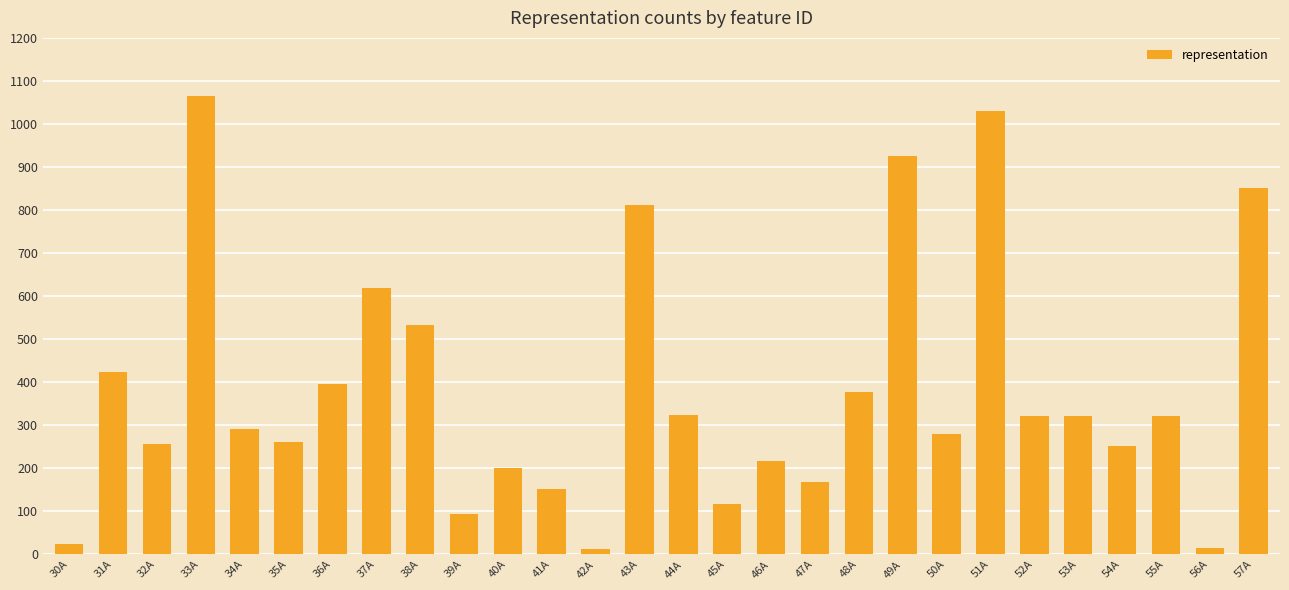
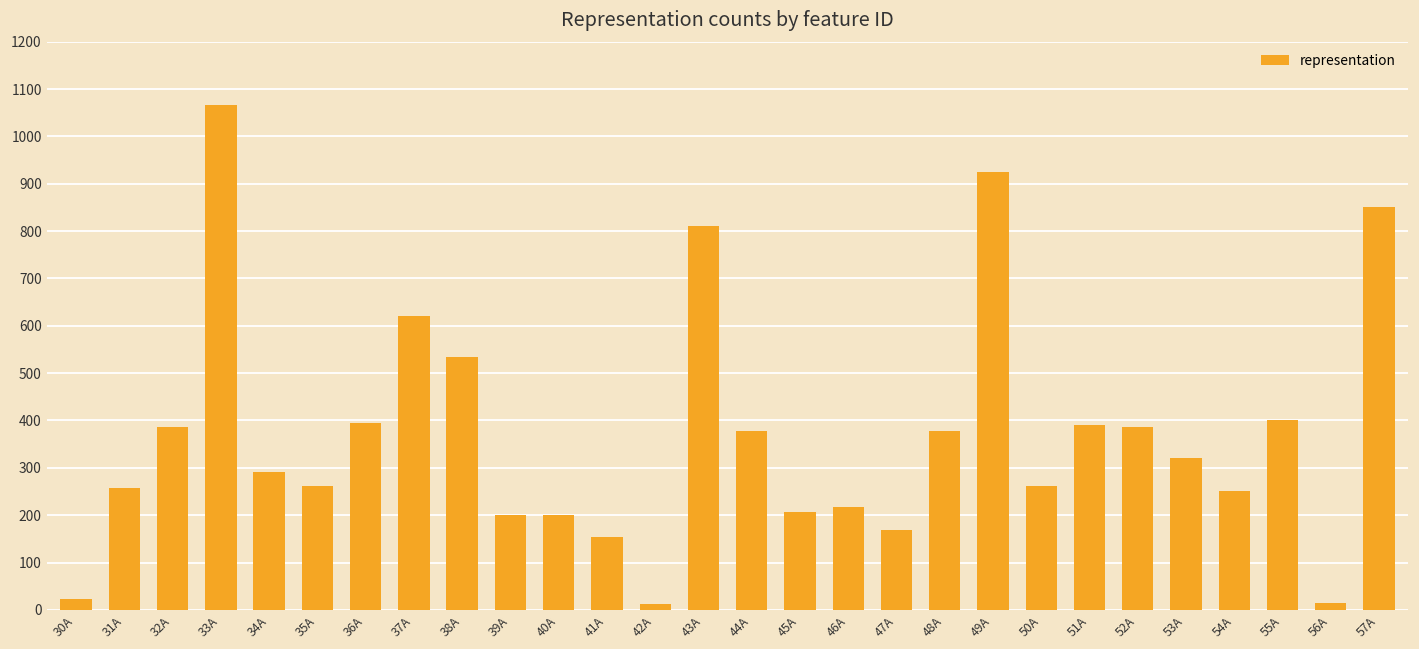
31A: 420 -> 260
32A: 260 -> 390
39A: 90 -> 200
44A: 320 -> 380
45A: 120 -> 210
50A: 280 -> 260
51A: 1030 -> 390
52A: 320 -> 390
55A: 320 -> 400
